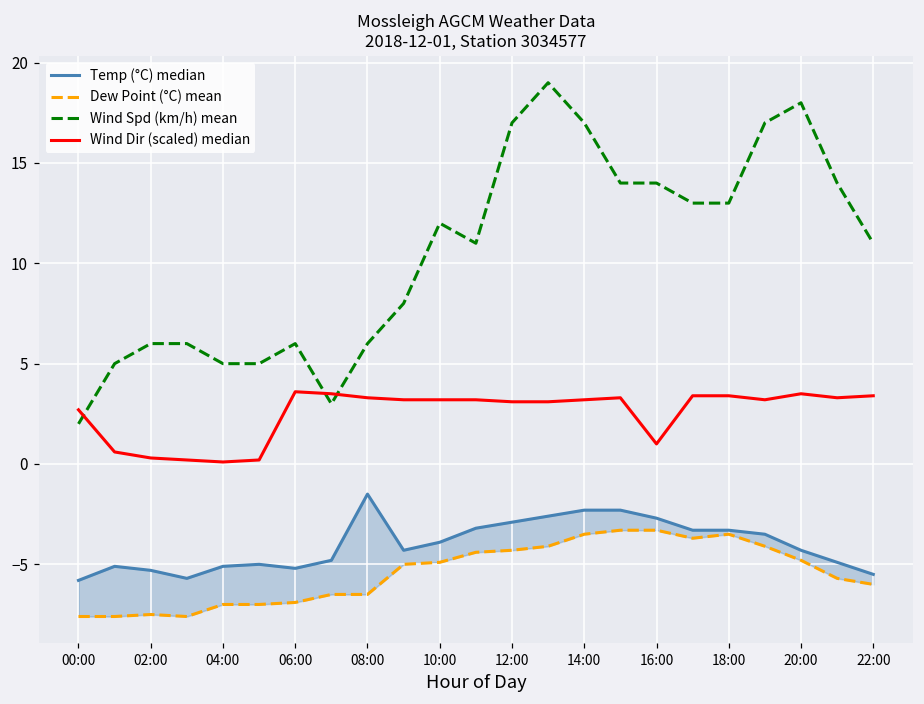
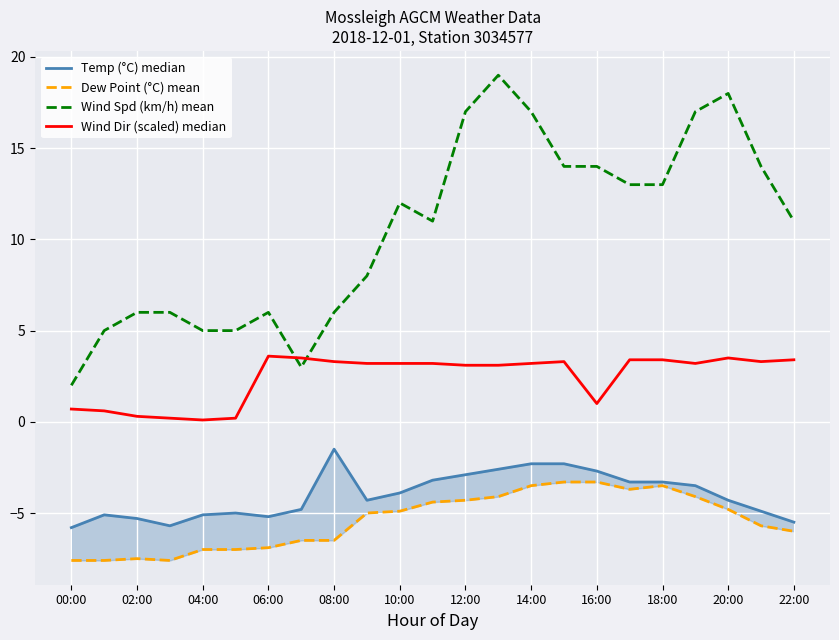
Wind Dir (scaled) median, 00:00: 2.7 -> 0.7
